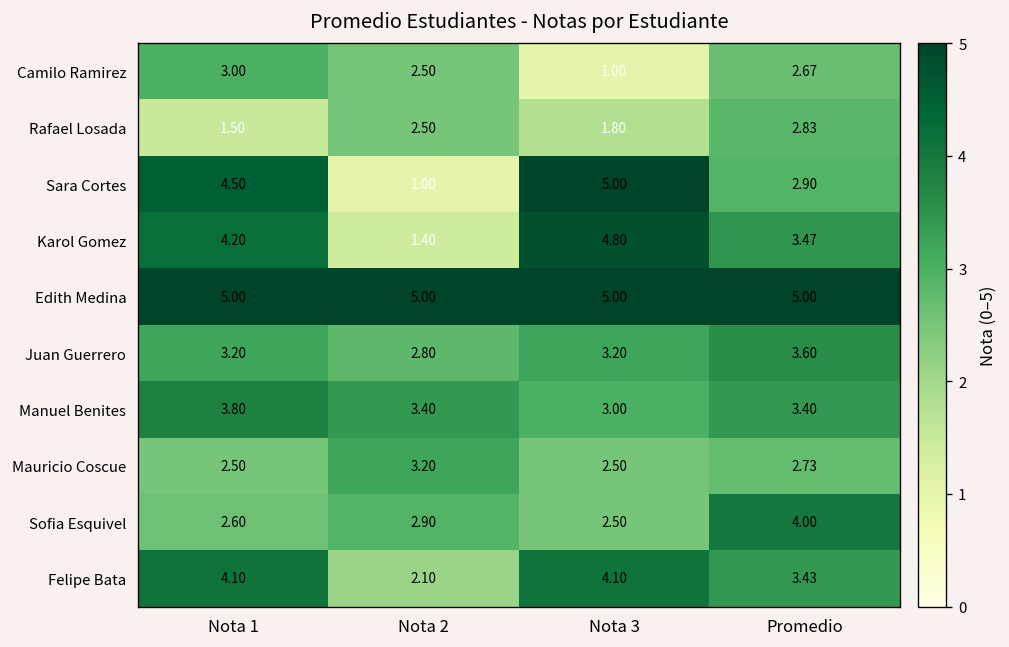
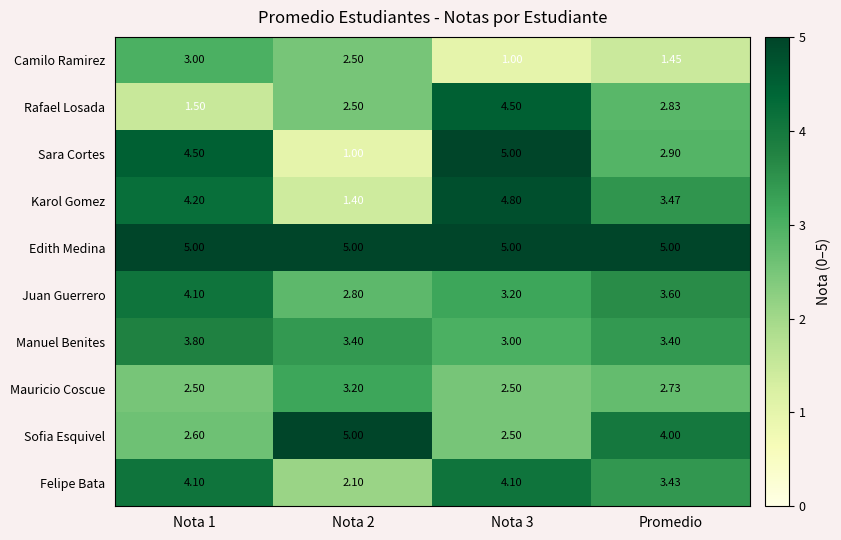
Camilo Ramirez, Promedio: 2.67 -> 1.45
Rafael Losada, Nota 3: 1.80 -> 4.50
Juan Guerrero, Nota 1: 3.20 -> 4.10
Sofia Esquivel, Nota 2: 2.90 -> 5.00
